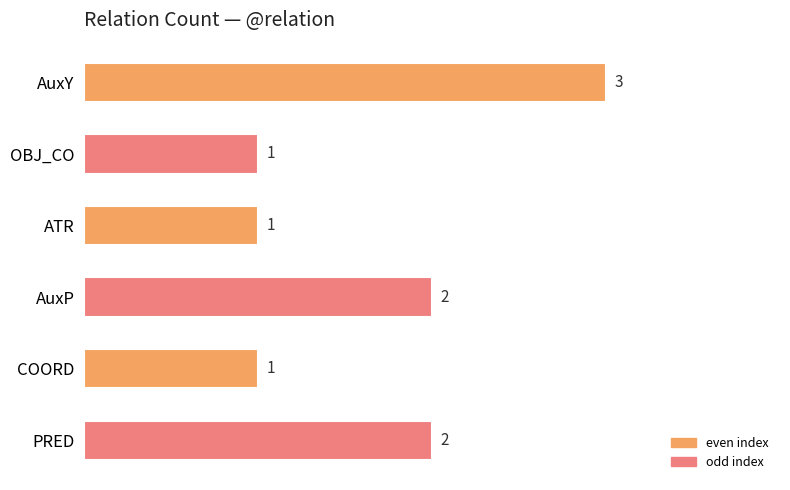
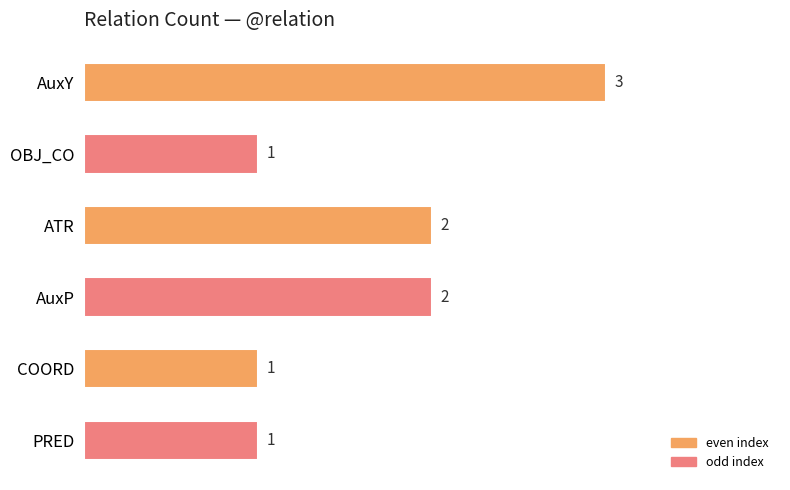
ATR: 1 -> 2
PRED: 2 -> 1
